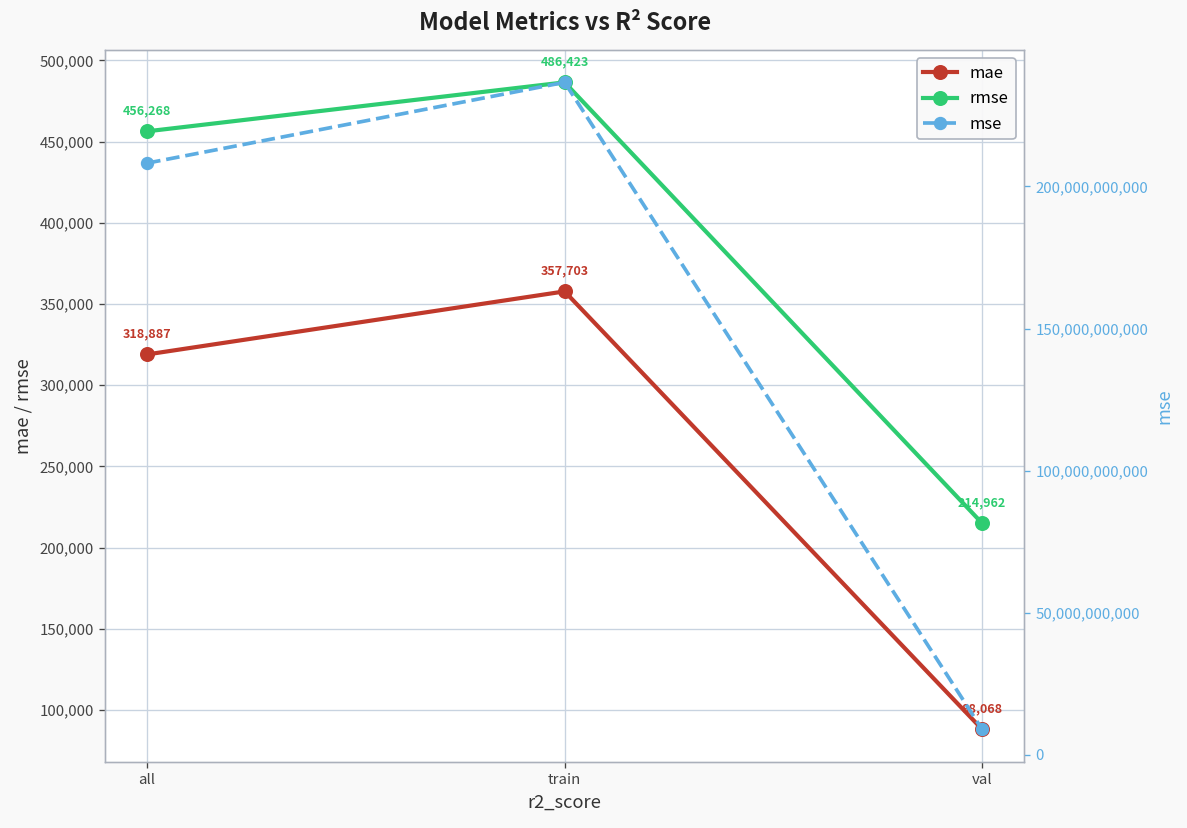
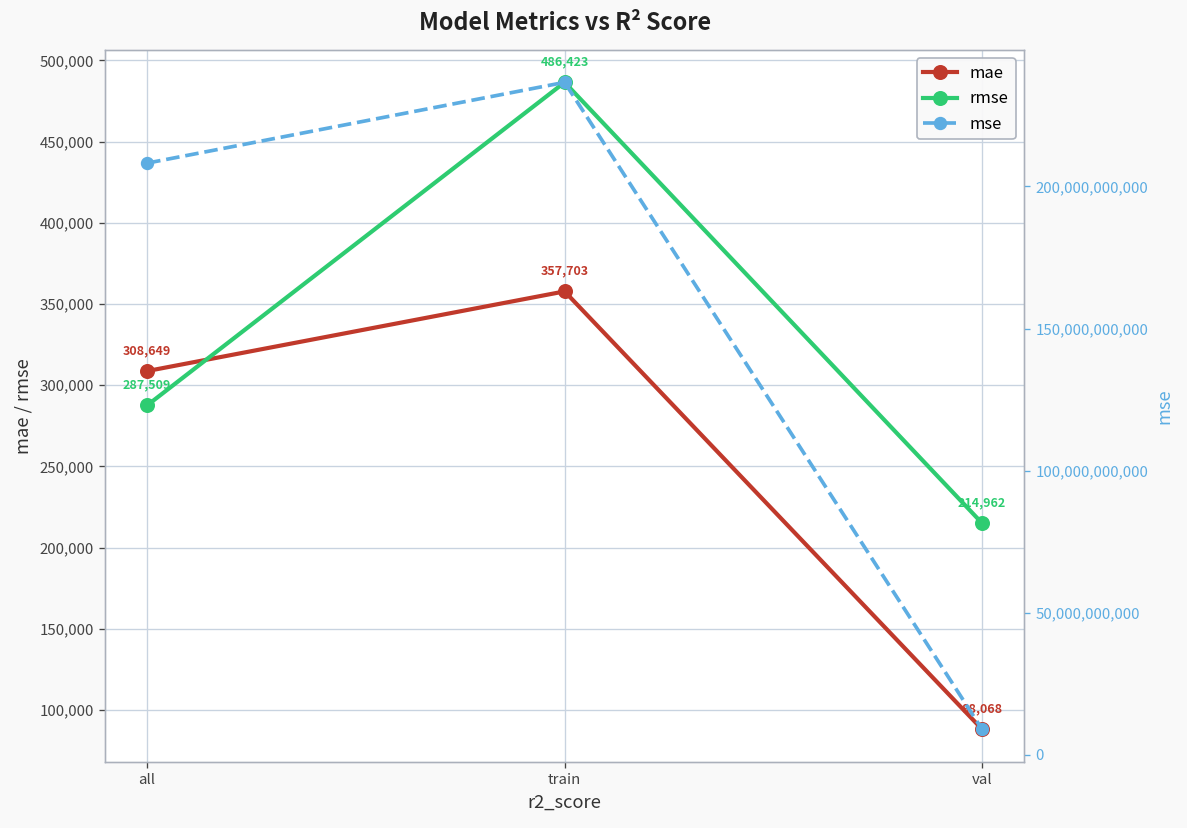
mae, all: 318,887 -> 308,649
rmse, all: 456,268 -> 287,509
